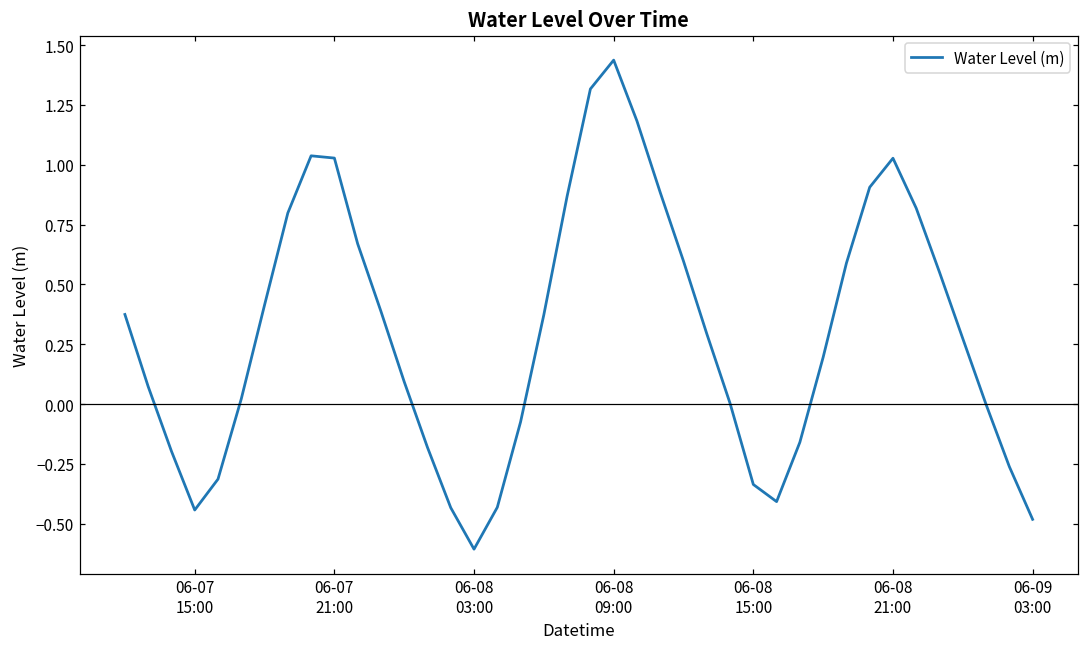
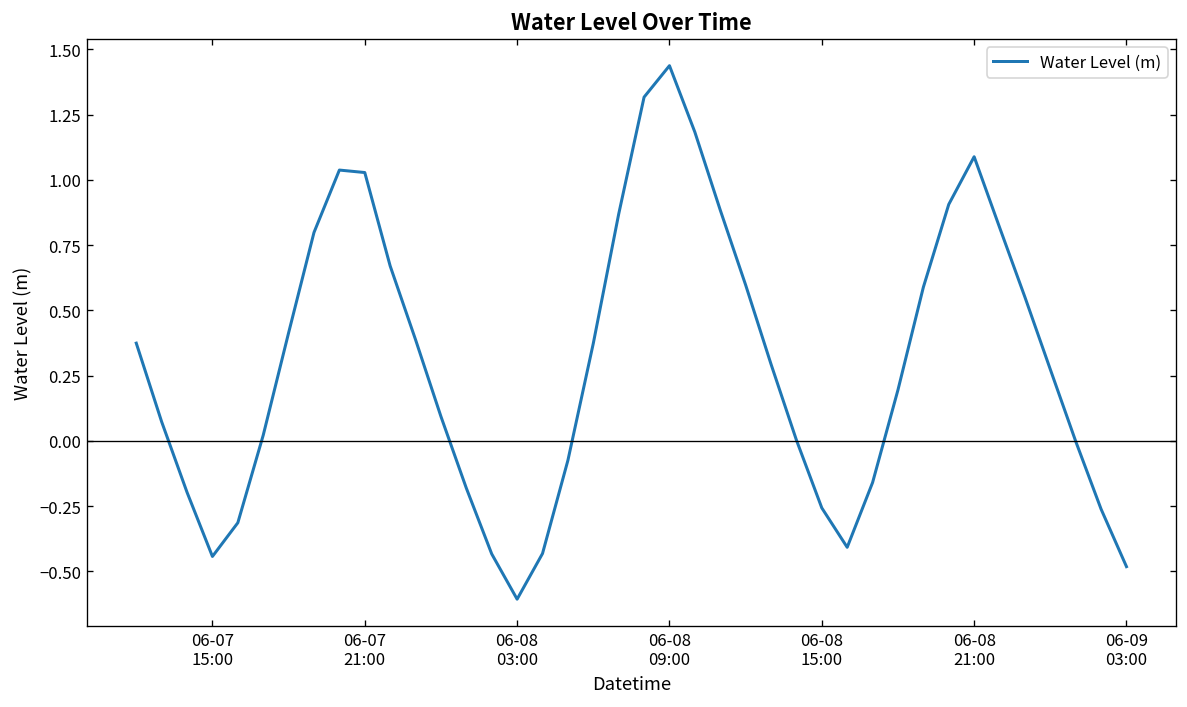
06-08 15:00: -0.34 -> -0.26
06-08 21:00: 1.03 -> 1.09
